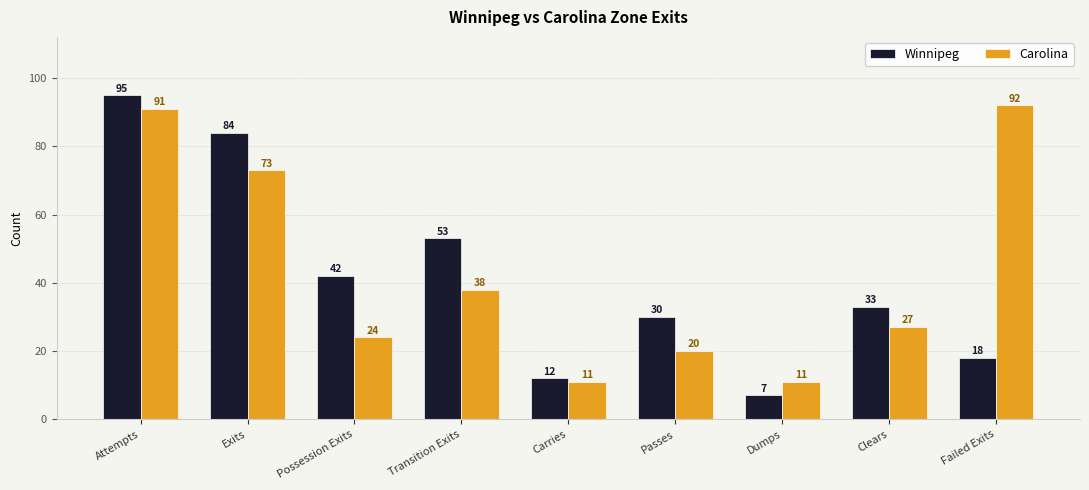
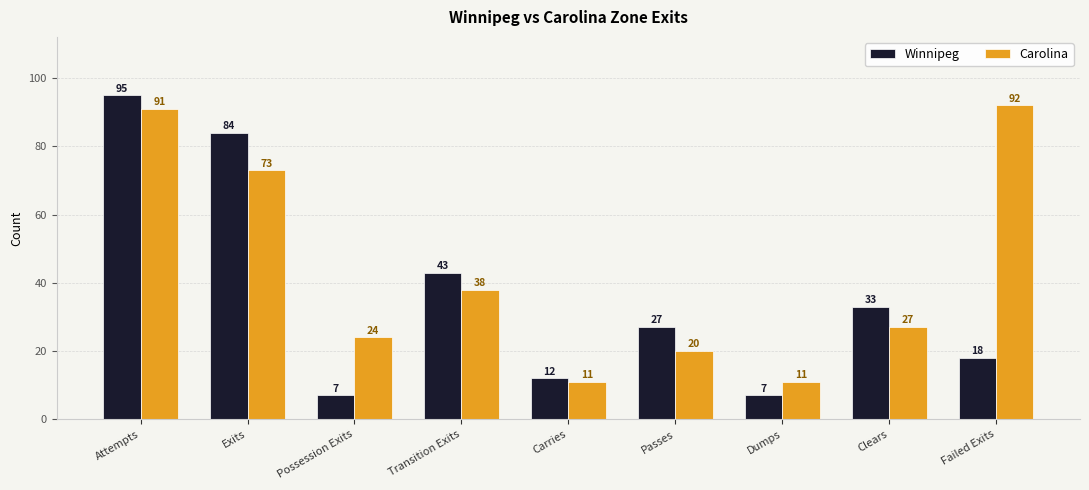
Winnipeg, Possession Exits: 42 -> 7
Winnipeg, Transition Exits: 53 -> 43
Winnipeg, Passes: 30 -> 27
